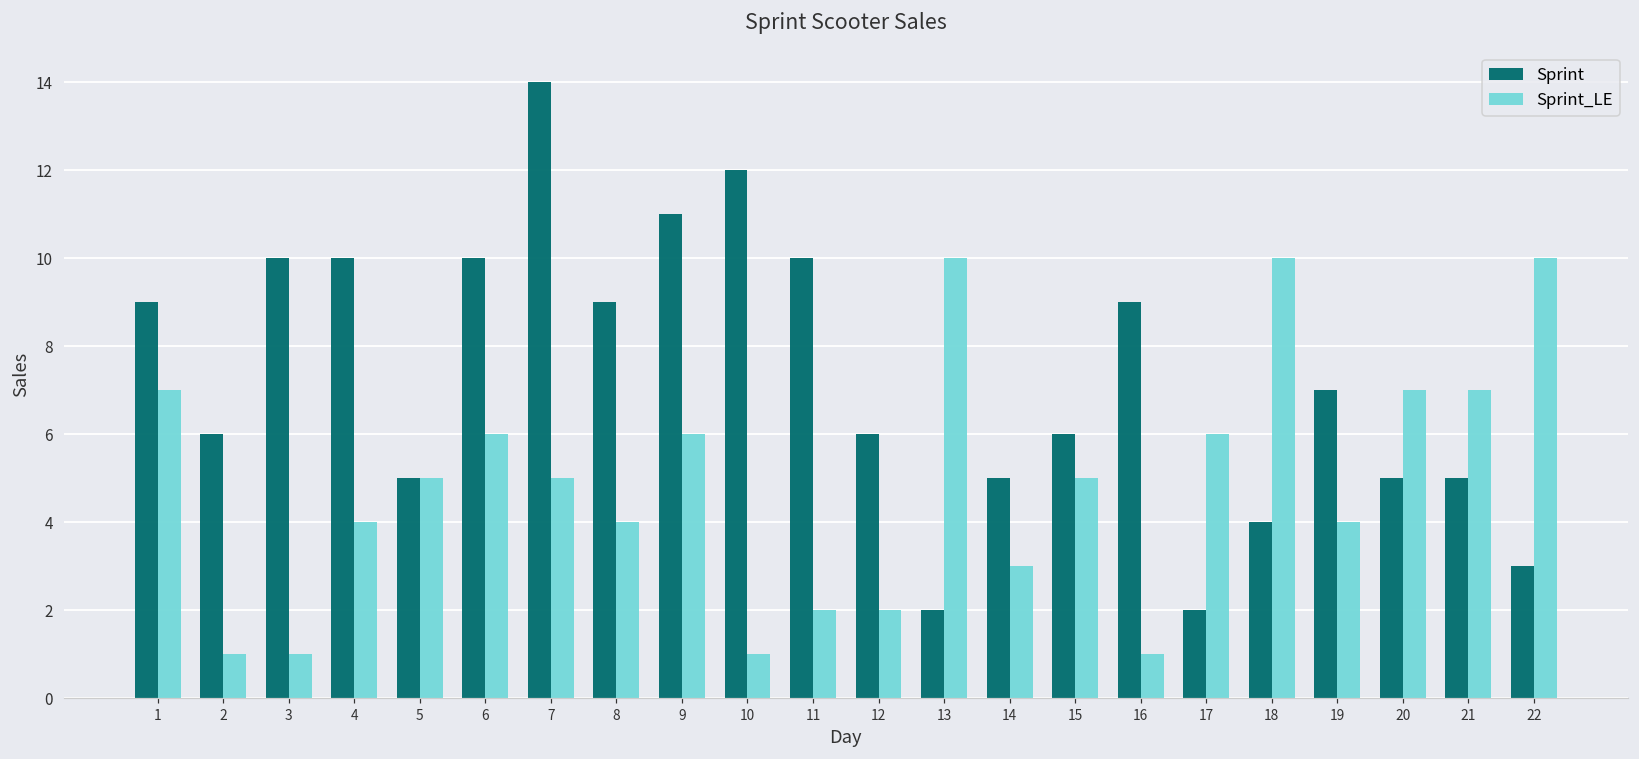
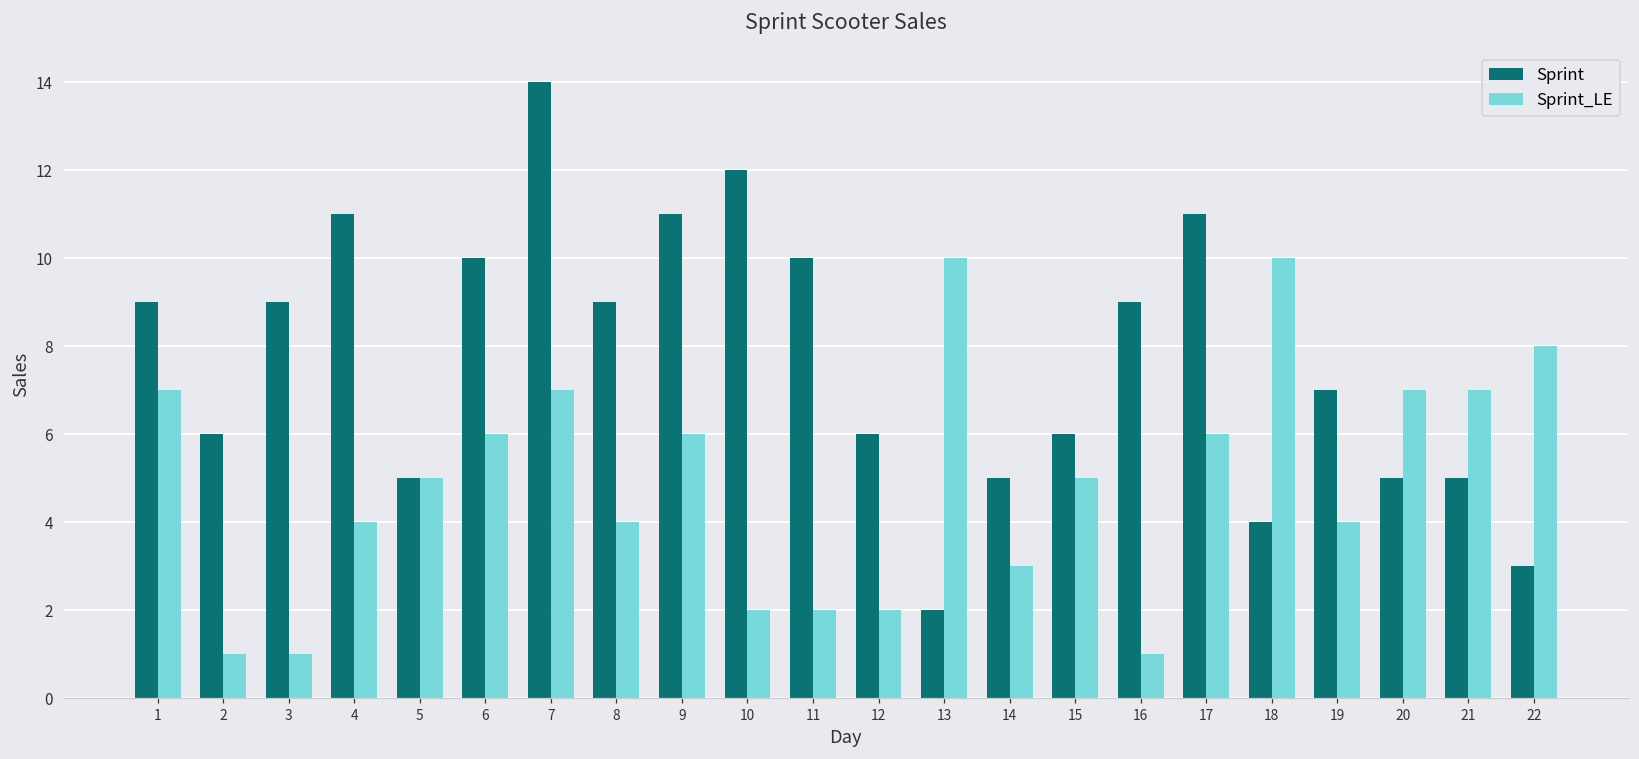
Sprint, 3: 10 -> 9
Sprint, 4: 10 -> 11
Sprint_LE, 7: 5 -> 7
Sprint_LE, 10: 1 -> 2
Sprint, 17: 2 -> 11
Sprint_LE, 22: 10 -> 8
